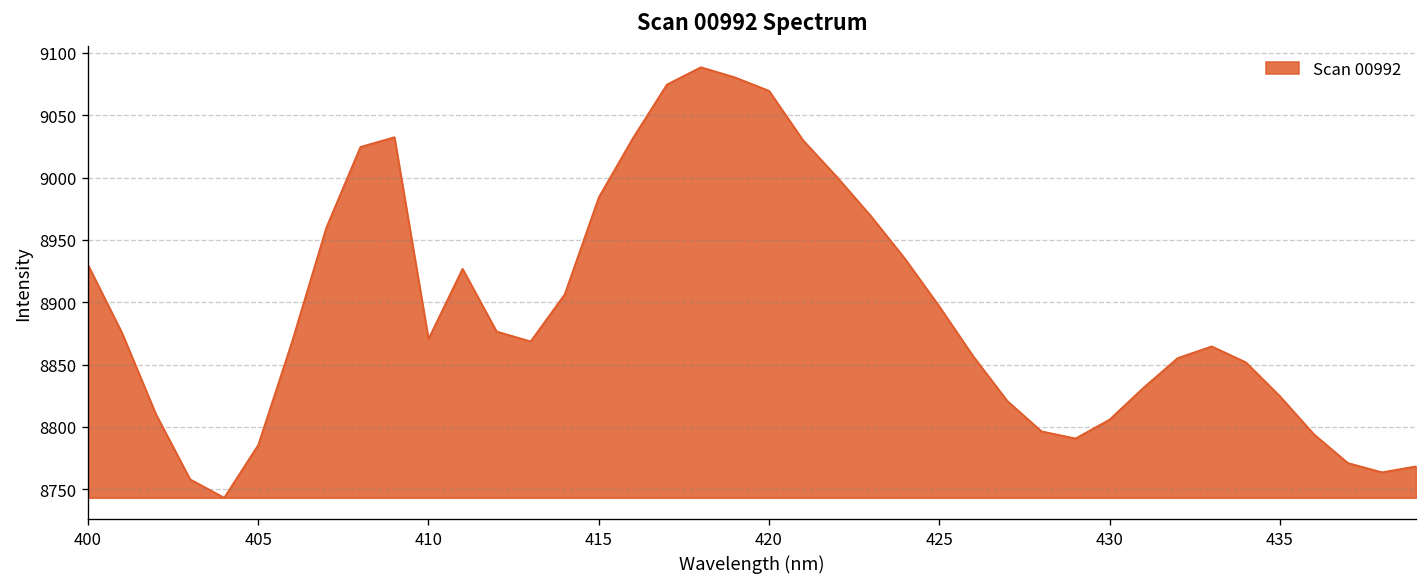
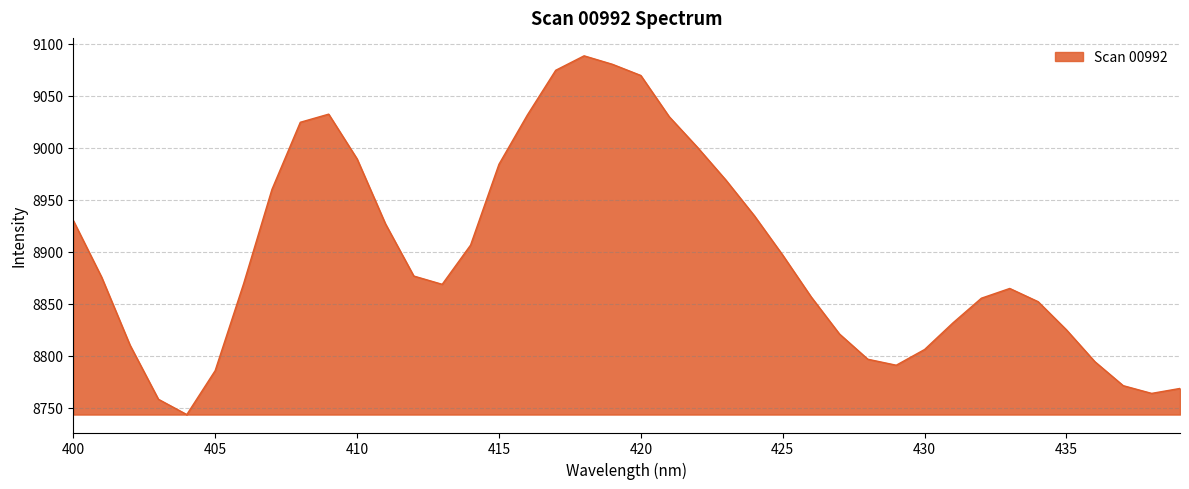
410: 8871 -> 8989
